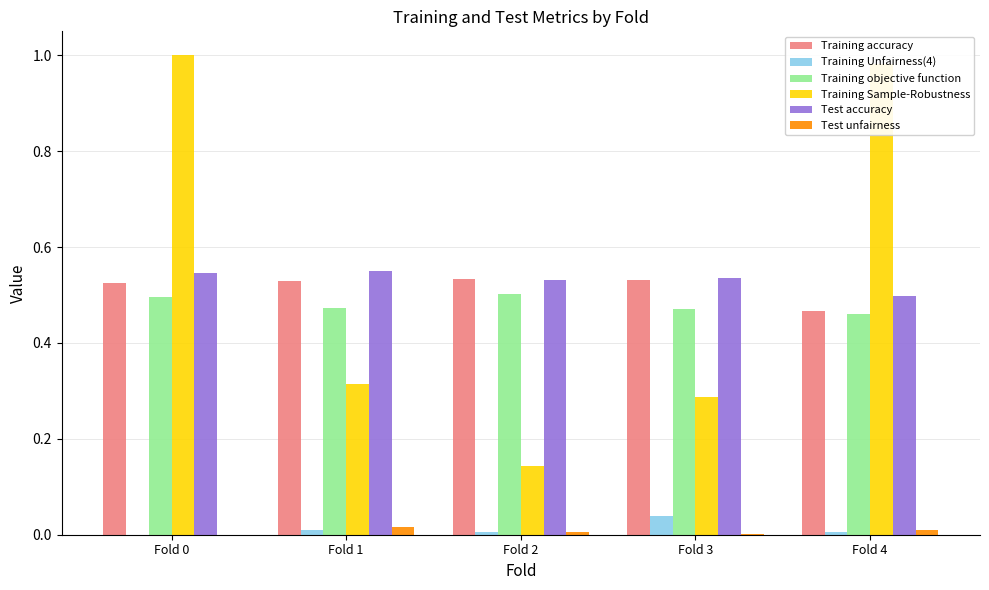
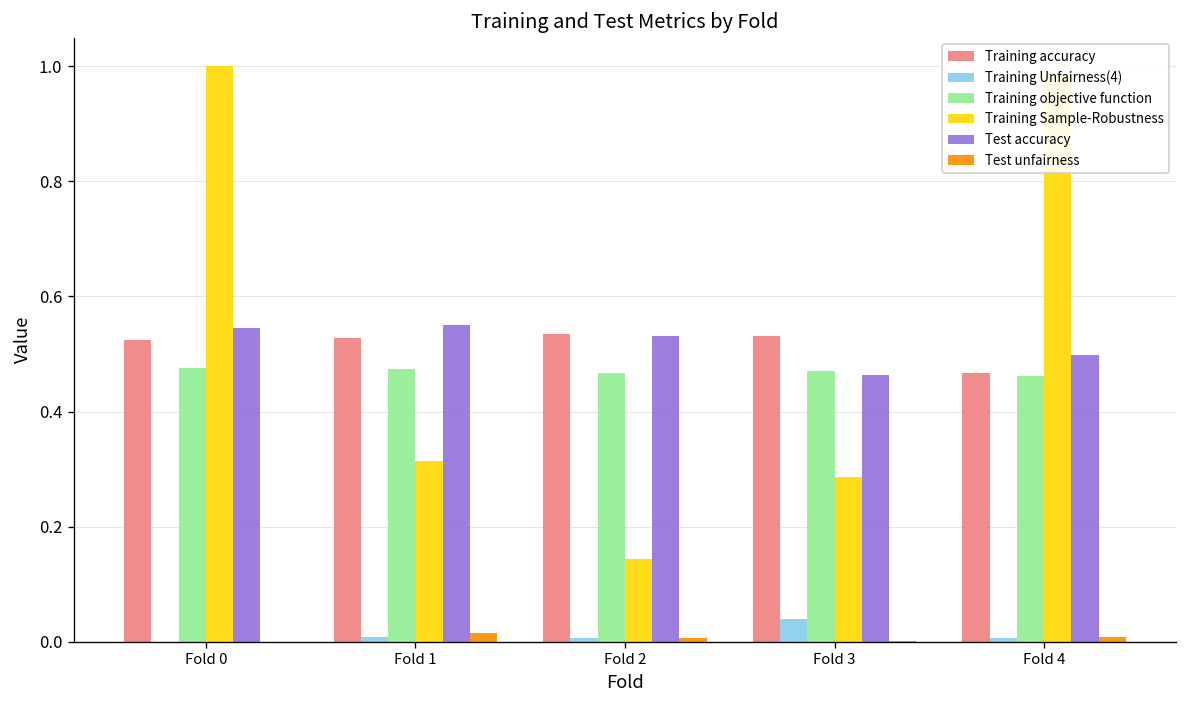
Training objective function, Fold 0: 0.50 -> 0.48
Training objective function, Fold 2: 0.50 -> 0.47
Test accuracy, Fold 3: 0.54 -> 0.46
